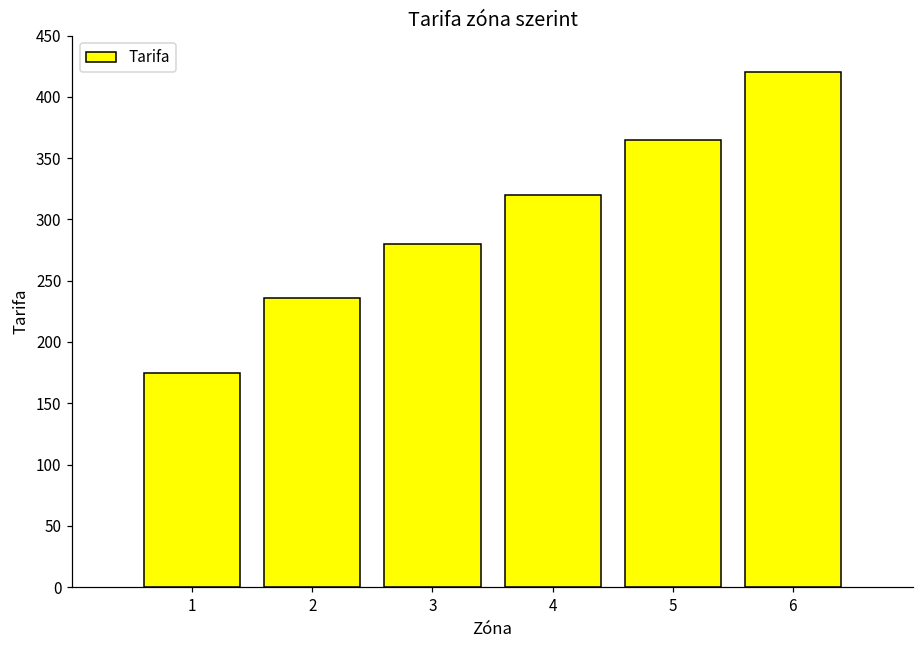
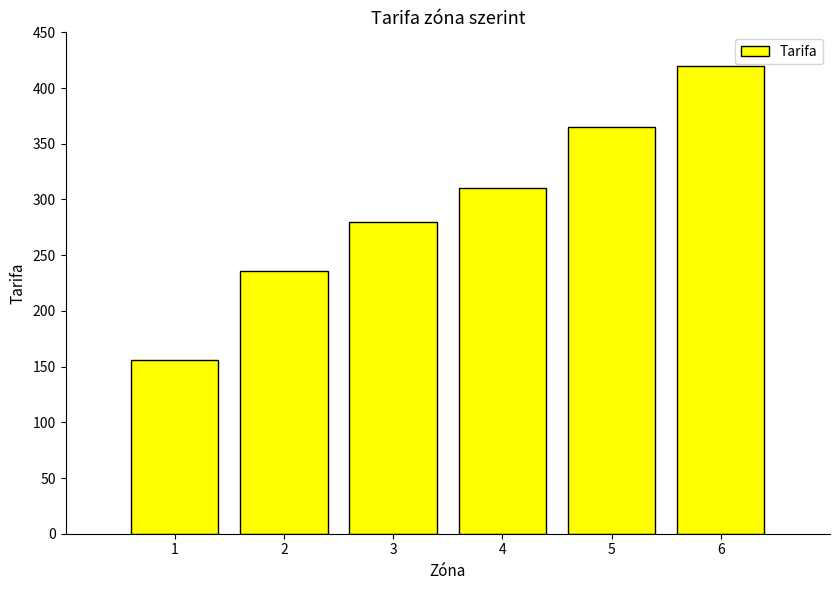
1: 175 -> 156
4: 320 -> 310
